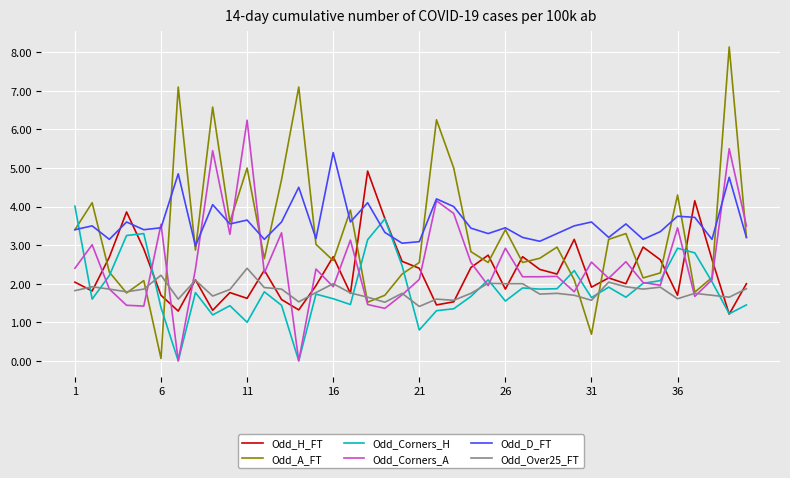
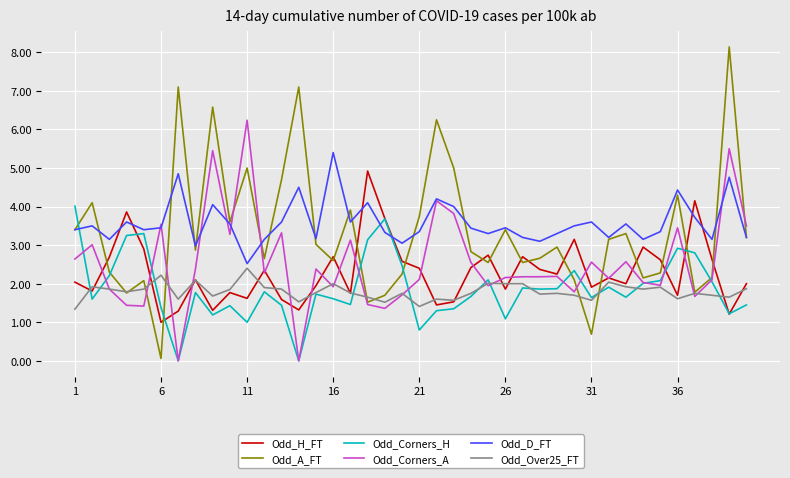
Odd_Corners_A, 1: 2.4 -> 2.6
Odd_Over25_FT, 1: 1.8 -> 1.3
Odd_H_FT, 6: 1.7 -> 1.0
Odd_D_FT, 11: 3.7 -> 2.5
Odd_A_FT, 21: 2.6 -> 3.7
Odd_D_FT, 21: 3.1 -> 3.4
Odd_Corners_H, 26: 1.6 -> 1.1
Odd_Corners_A, 26: 2.9 -> 2.2
Odd_D_FT, 36: 3.8 -> 4.4
